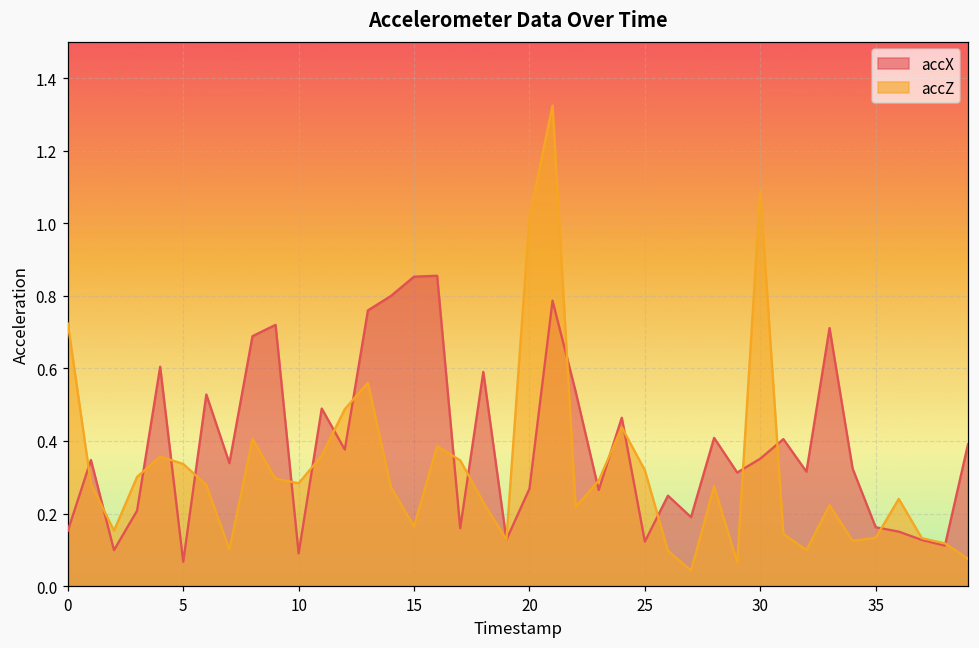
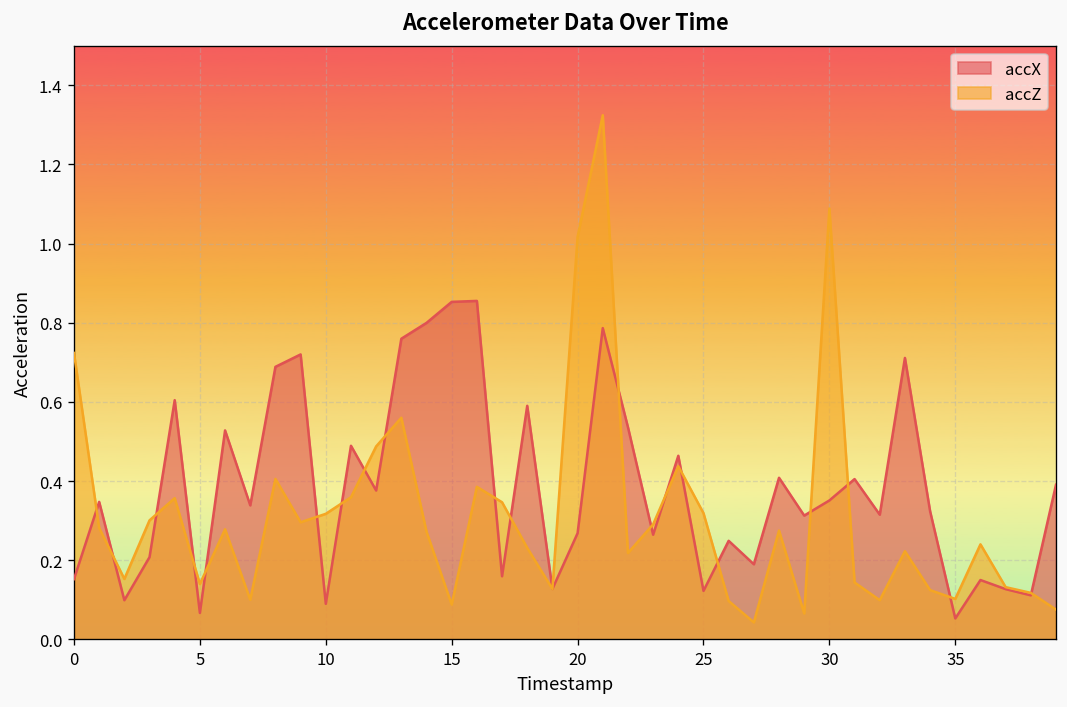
accZ, 5: 0.34 -> 0.14
accZ, 10: 0.28 -> 0.32
accZ, 15: 0.16 -> 0.09
accX, 35: 0.16 -> 0.05
accZ, 35: 0.13 -> 0.10
